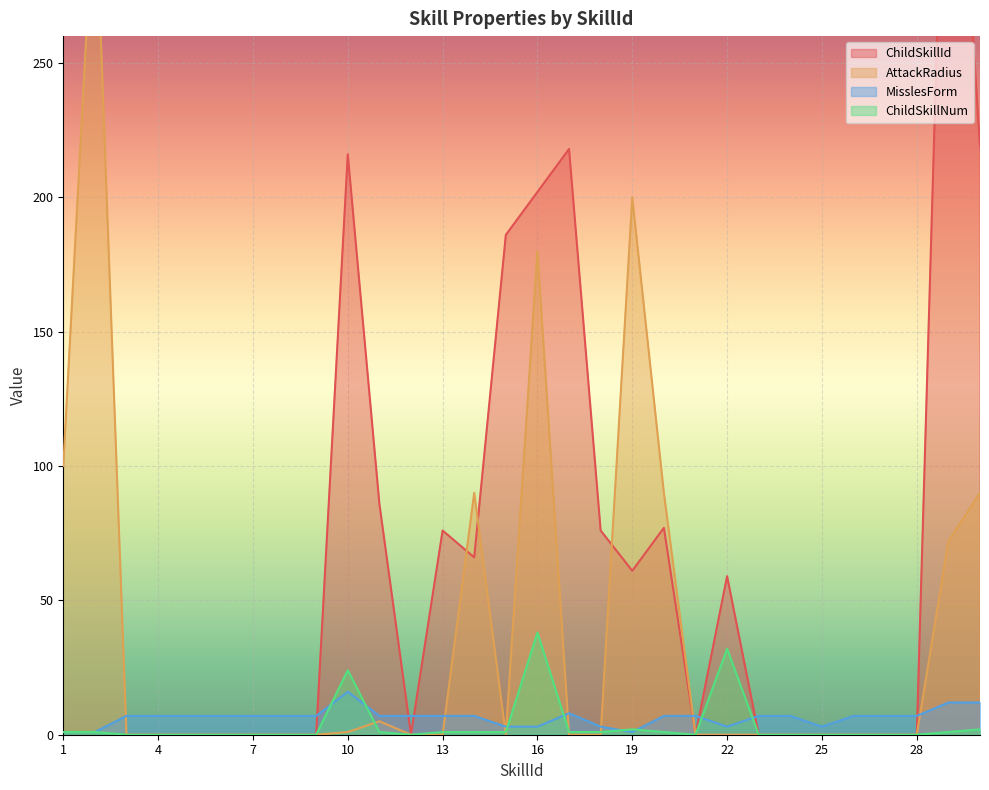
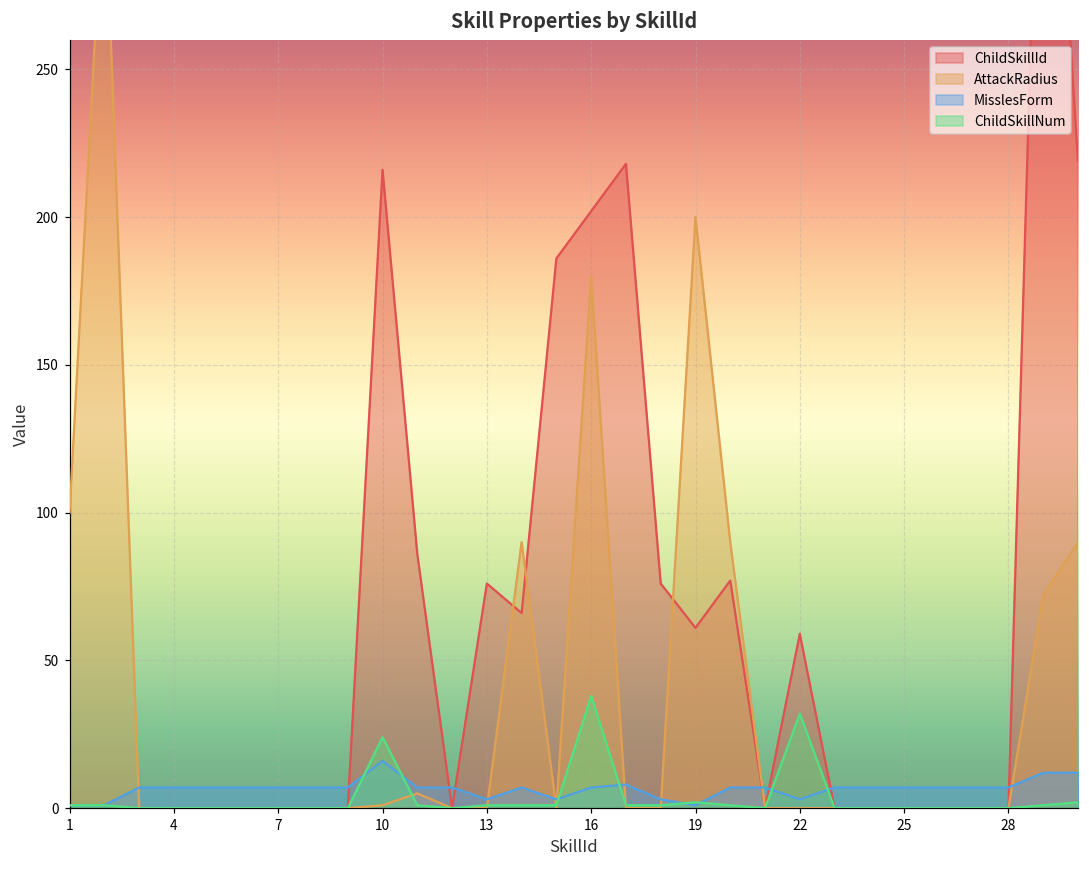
MisslesForm, 13: 7 -> 3
MisslesForm, 16: 3 -> 7
MisslesForm, 25: 3 -> 7
